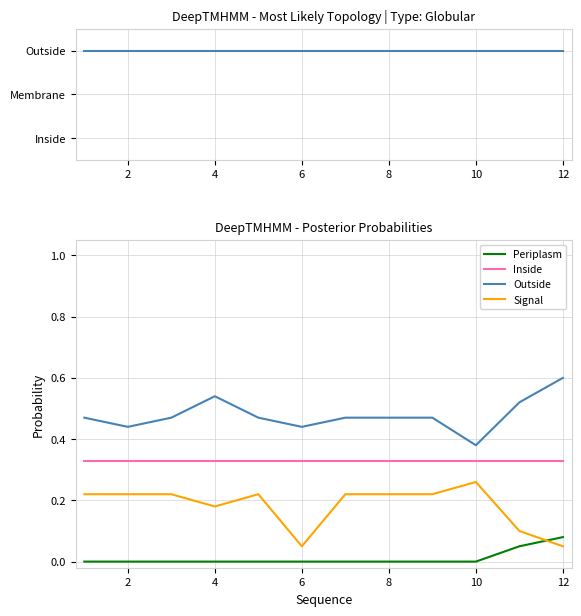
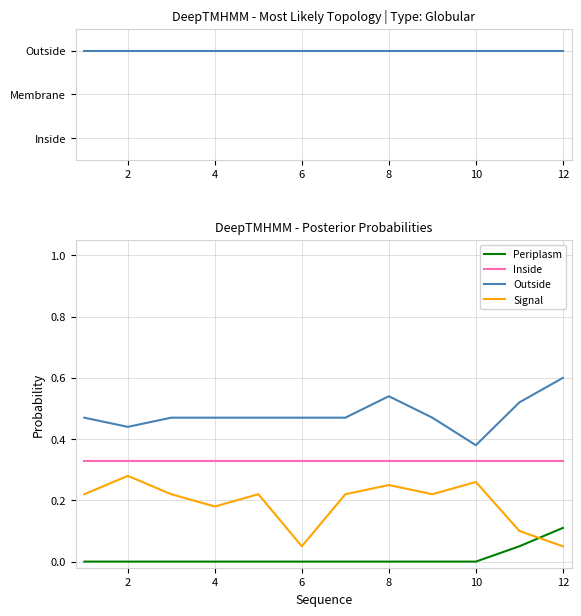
DeepTMHMM - Posterior Probabilities, Signal, 2: 0.22 -> 0.28
DeepTMHMM - Posterior Probabilities, Outside, 4: 0.54 -> 0.47
DeepTMHMM - Posterior Probabilities, Outside, 6: 0.44 -> 0.47
DeepTMHMM - Posterior Probabilities, Outside, 8: 0.47 -> 0.54
DeepTMHMM - Posterior Probabilities, Signal, 8: 0.22 -> 0.25
DeepTMHMM - Posterior Probabilities, Periplasm, 12: 0.08 -> 0.11
